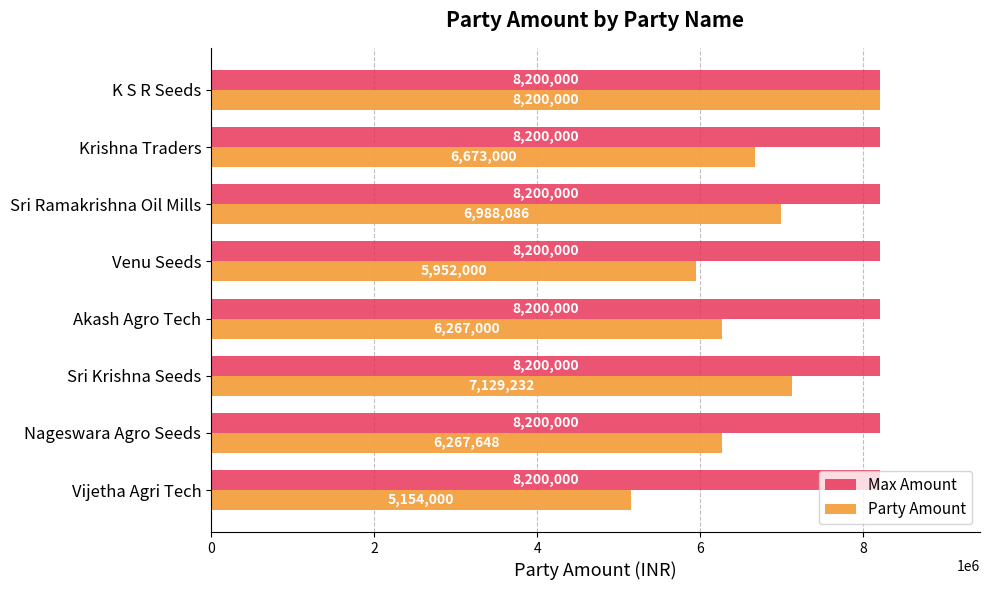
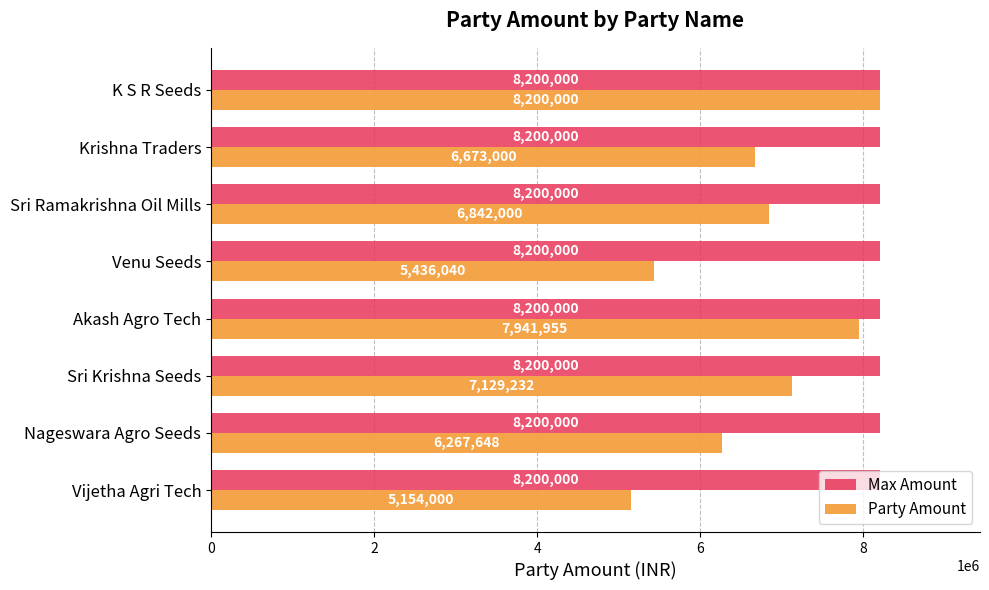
Party Amount, Sri Ramakrishna Oil Mills: 6,988,086 -> 6,842,000
Party Amount, Venu Seeds: 5,952,000 -> 5,436,040
Party Amount, Akash Agro Tech: 6,267,000 -> 7,941,955
